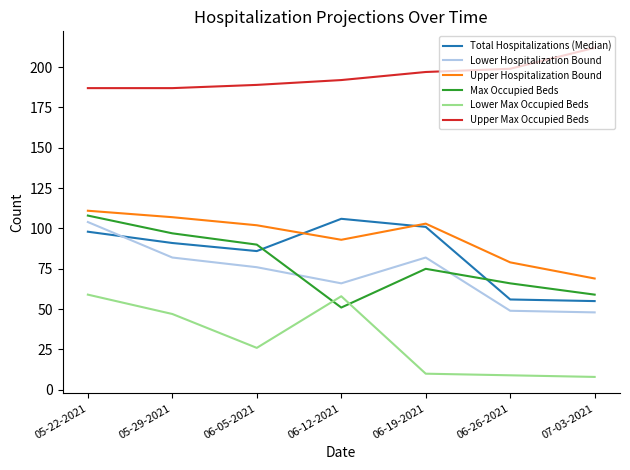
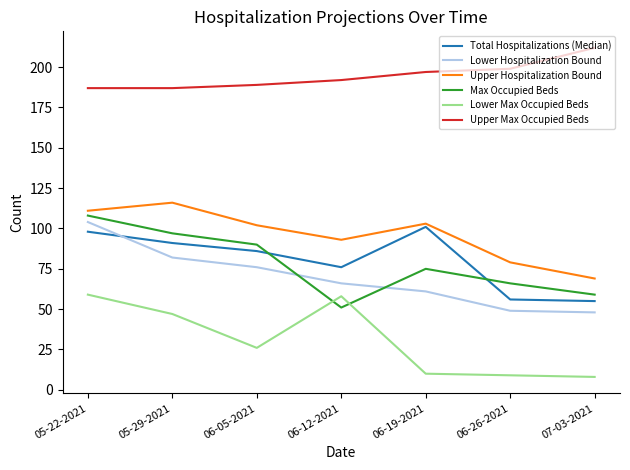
Upper Hospitalization Bound, 05-29-2021: 107 -> 116
Total Hospitalizations (Median), 06-12-2021: 106 -> 76
Lower Hospitalization Bound, 06-19-2021: 82 -> 61
